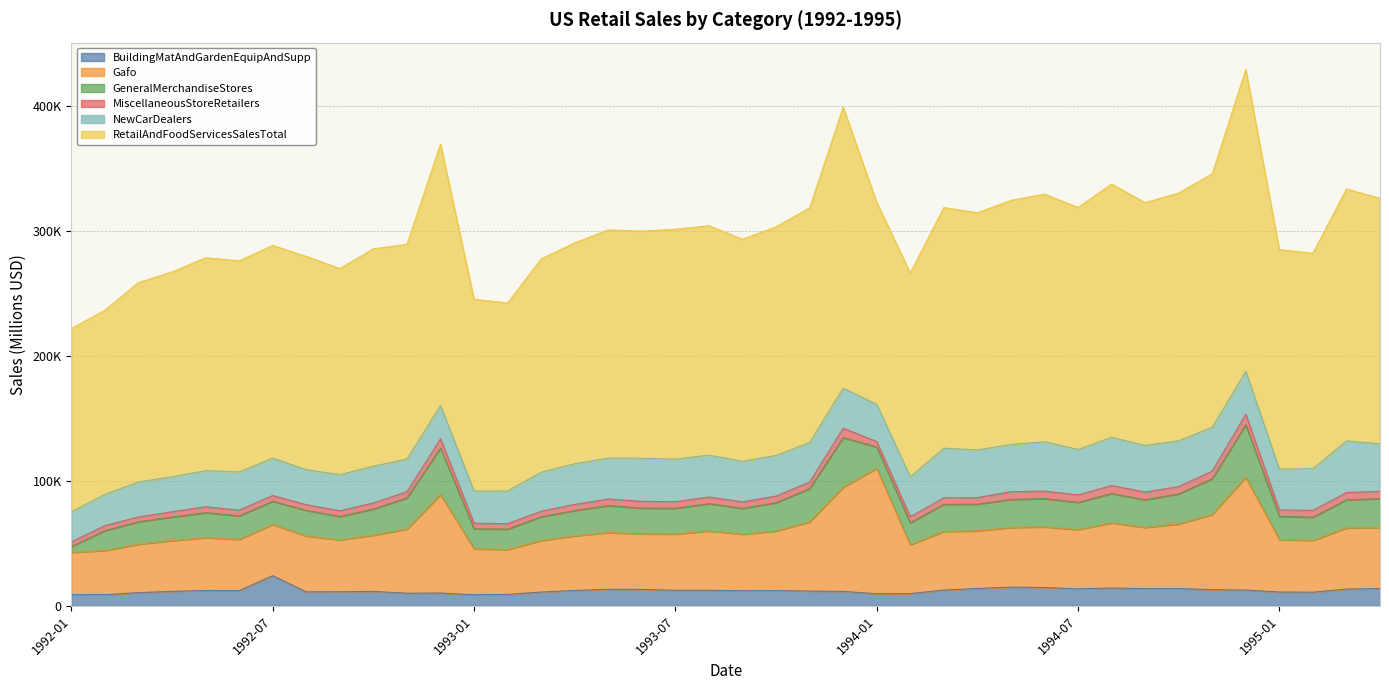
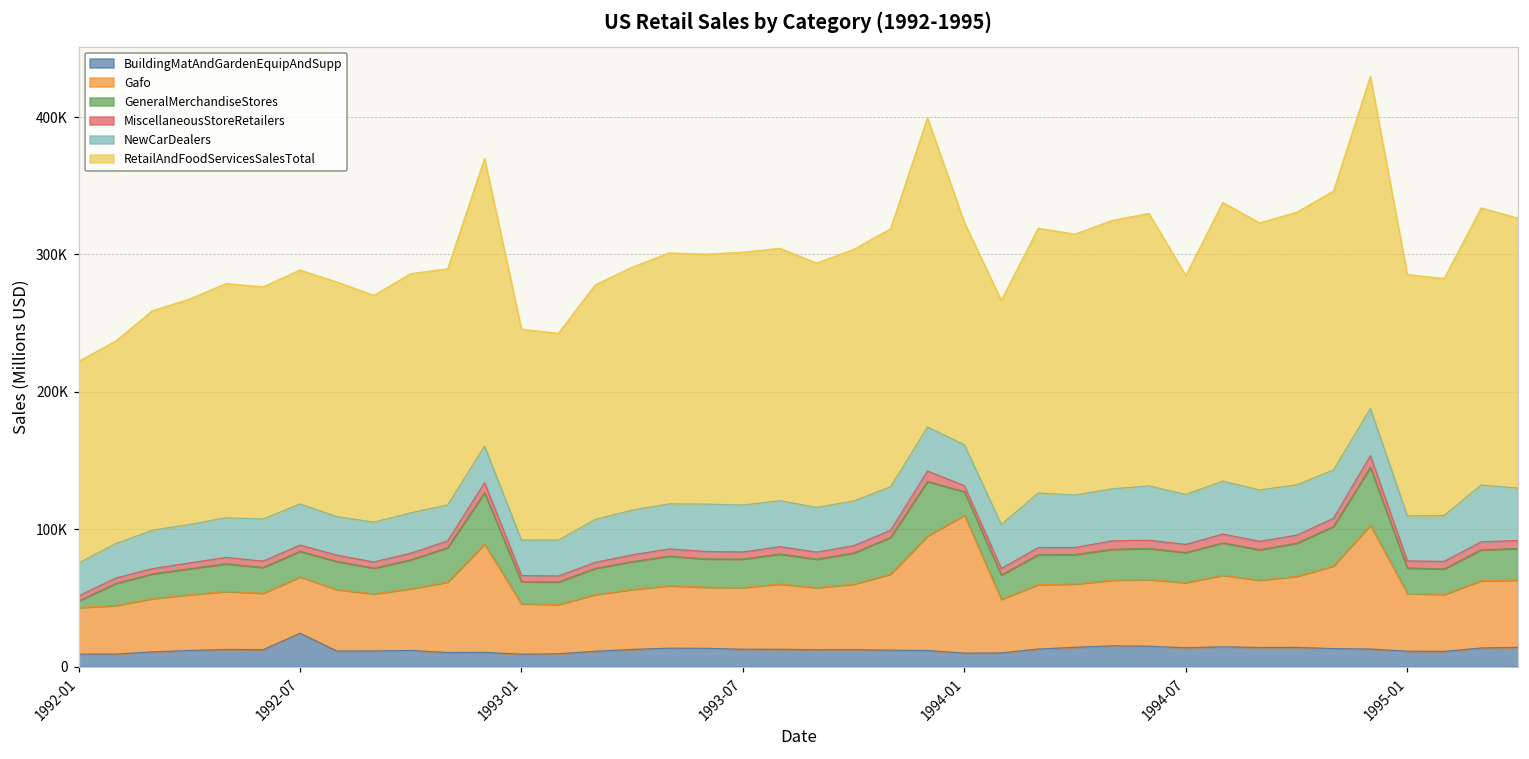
RetailAndFoodServicesSalesTotal, 1994-07: 194000 -> 159000
